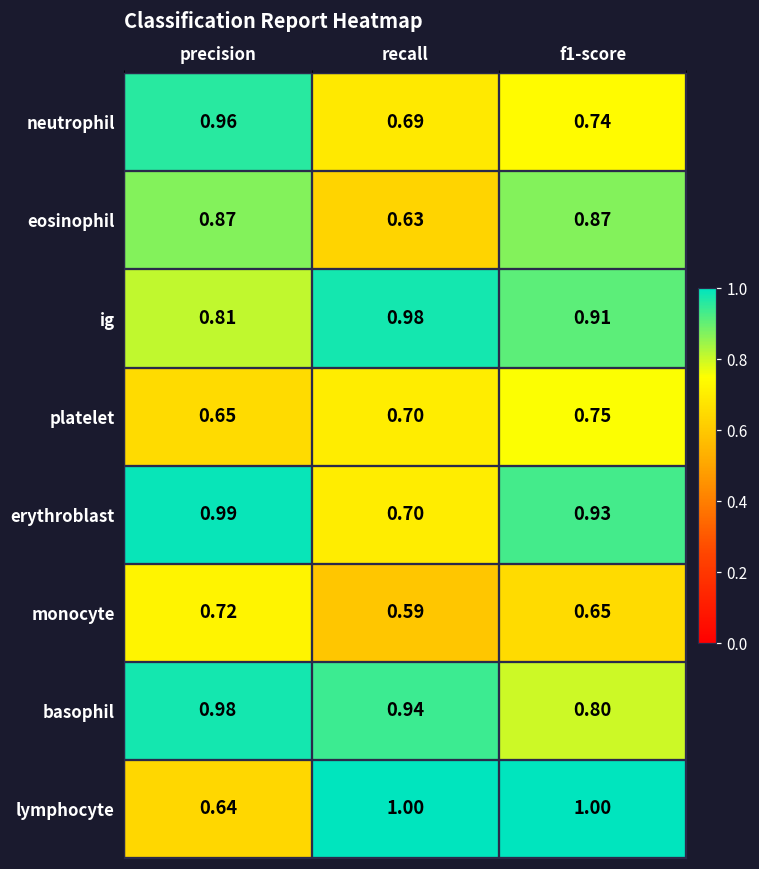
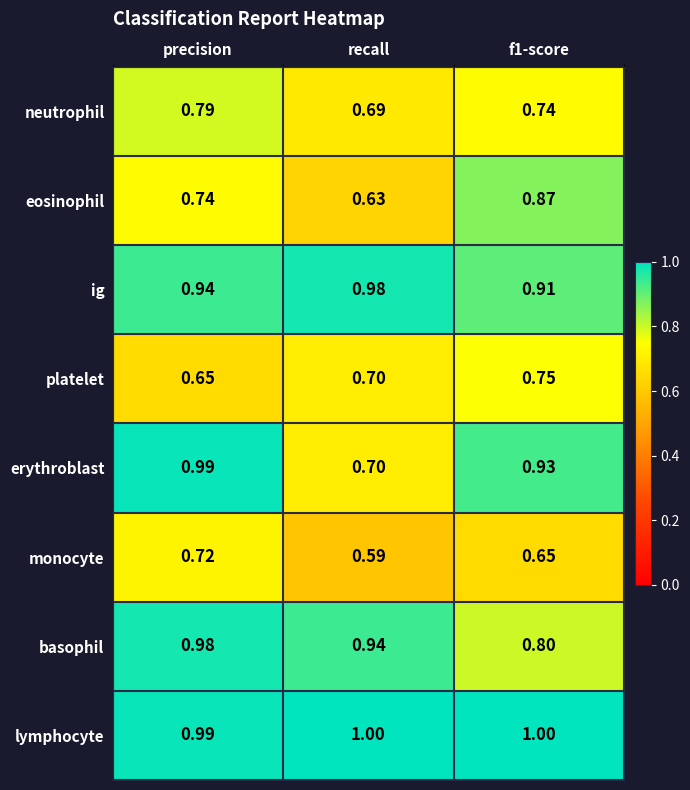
neutrophil, precision: 0.96 -> 0.79
eosinophil, precision: 0.87 -> 0.74
ig, precision: 0.81 -> 0.94
lymphocyte, precision: 0.64 -> 0.99
